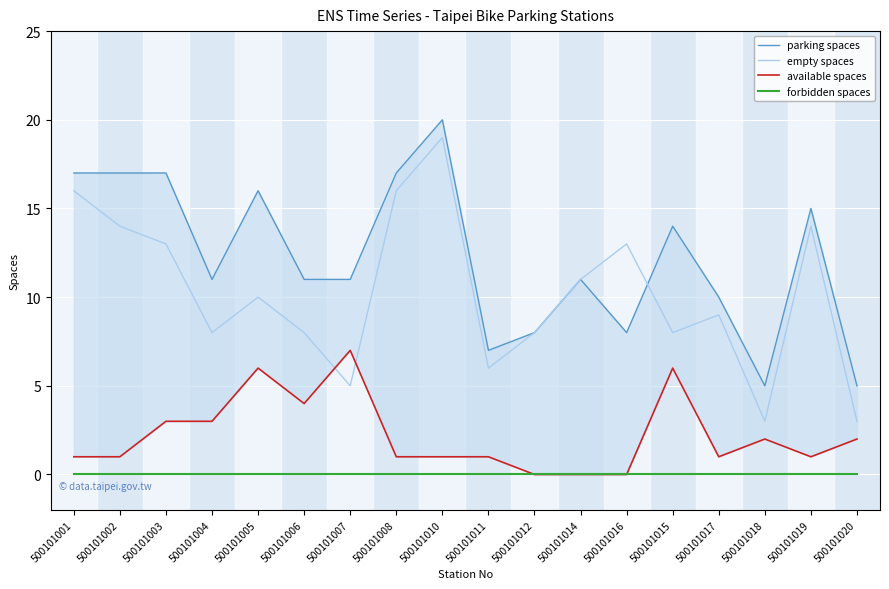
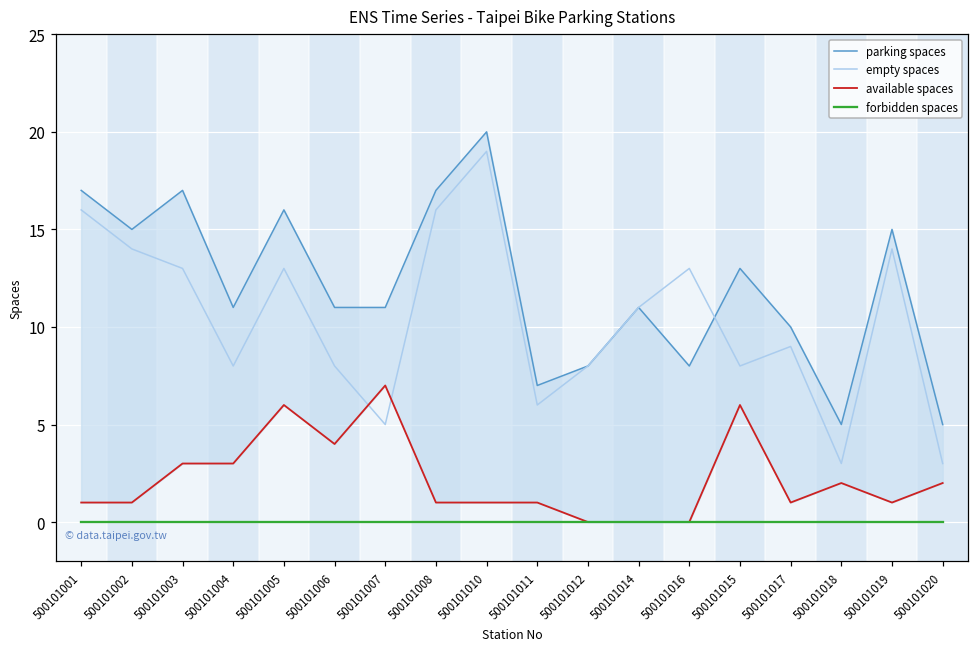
parking spaces, 500101002: 17 -> 15
empty spaces, 500101005: 10 -> 13
parking spaces, 500101015: 14 -> 13
